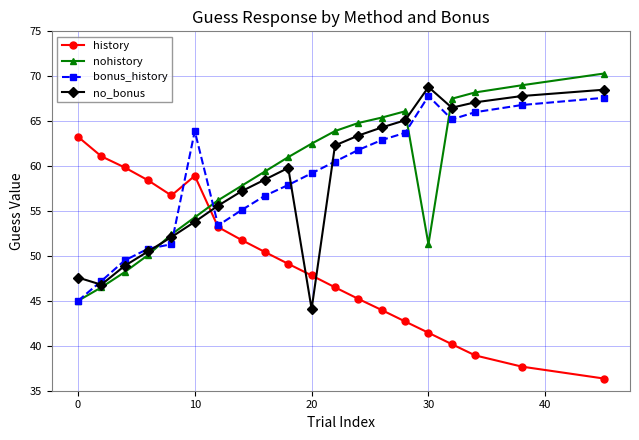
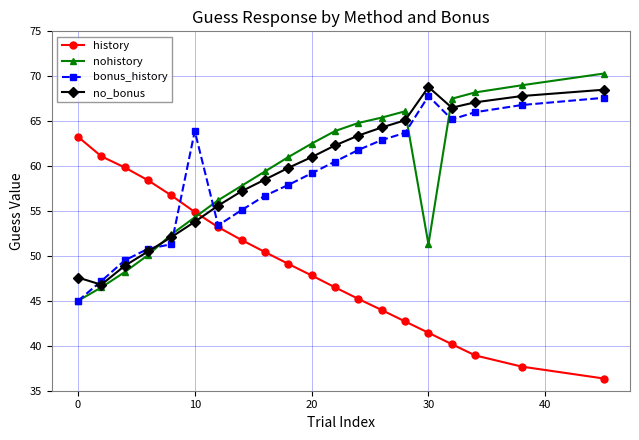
history, 10: 59 -> 55
no_bonus, 20: 44 -> 61
